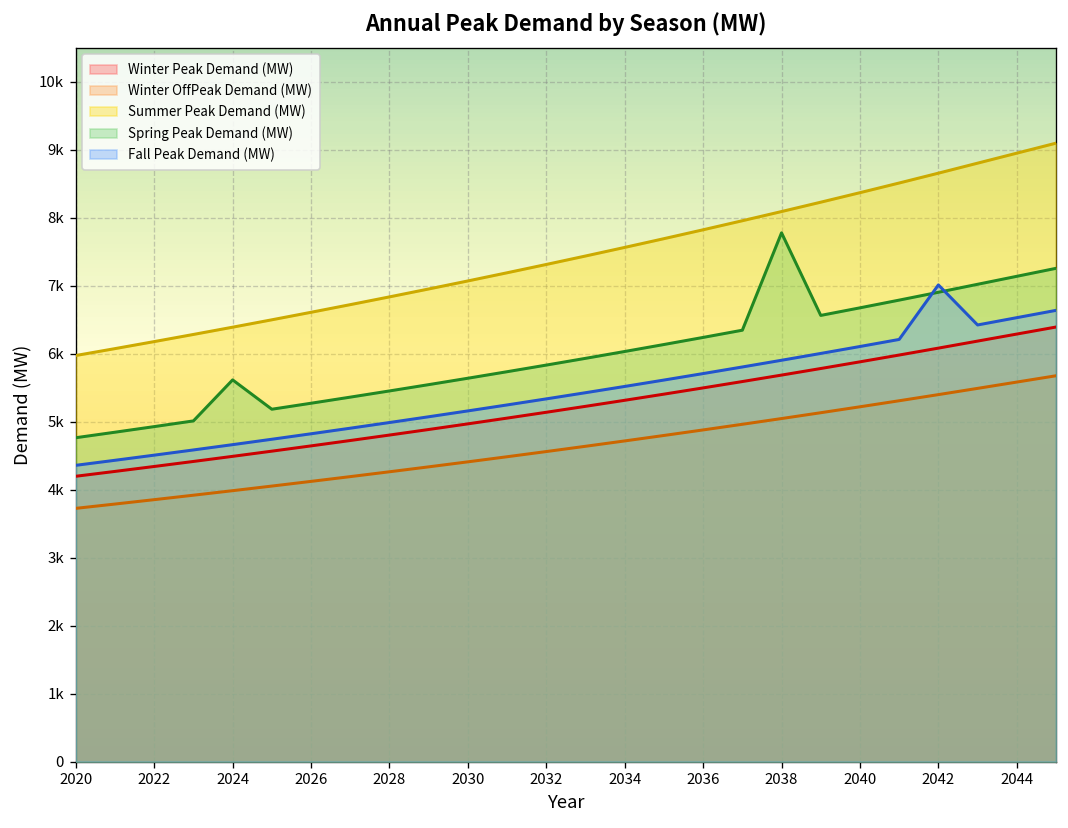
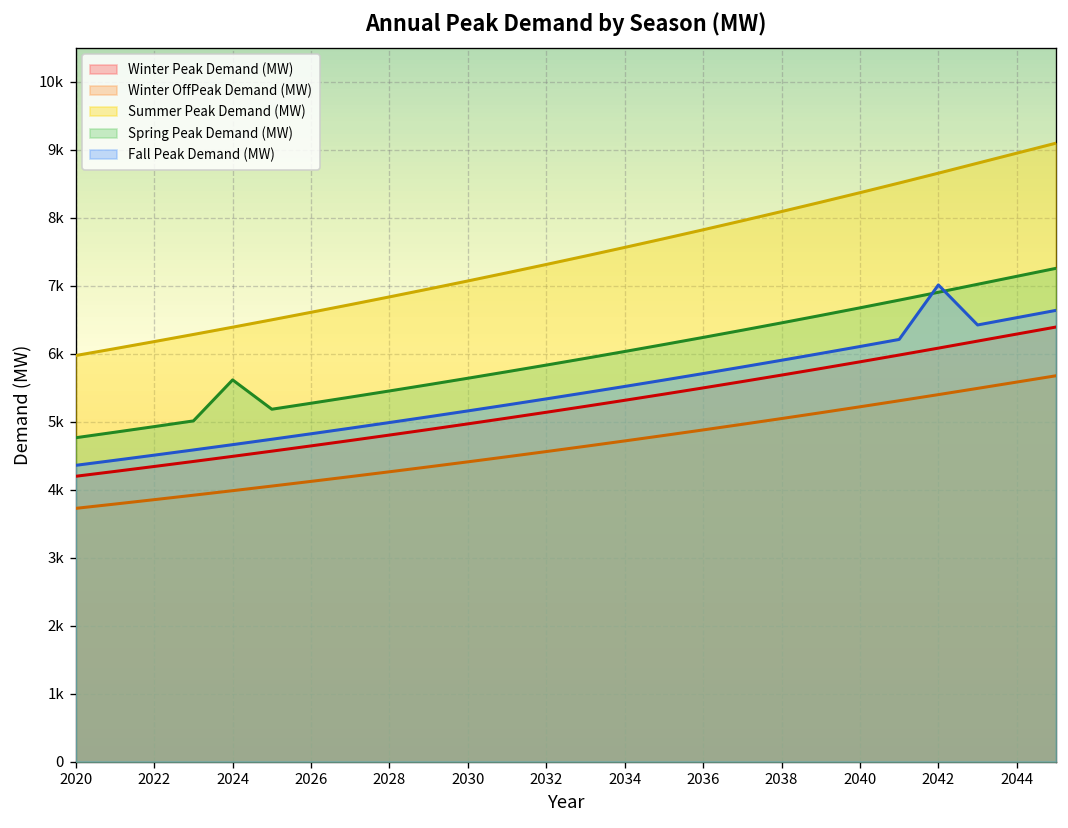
Spring Peak Demand (MW), 2038: 7800 -> 6500
